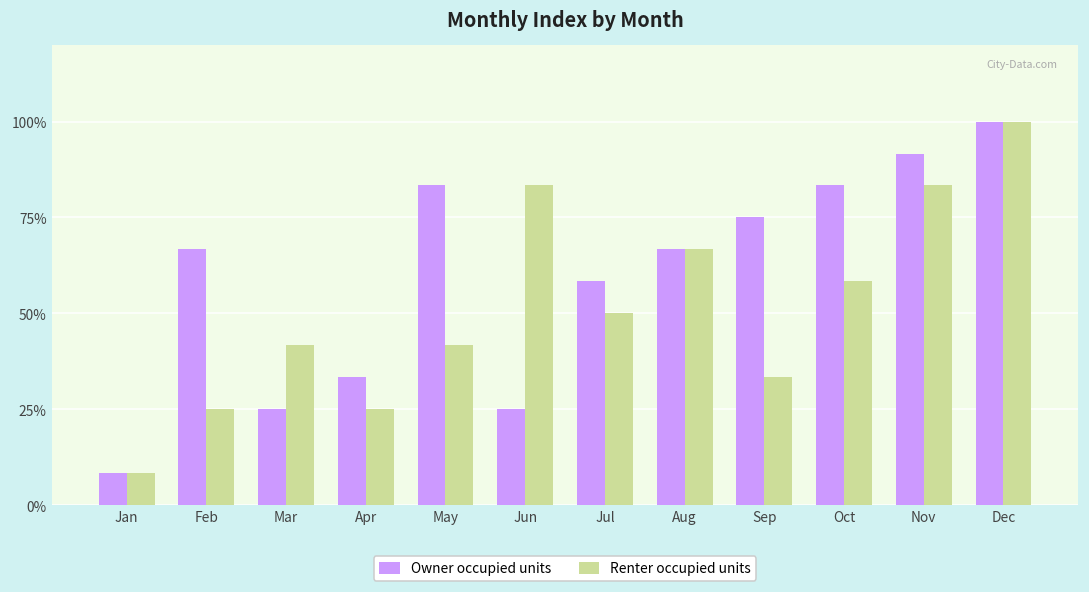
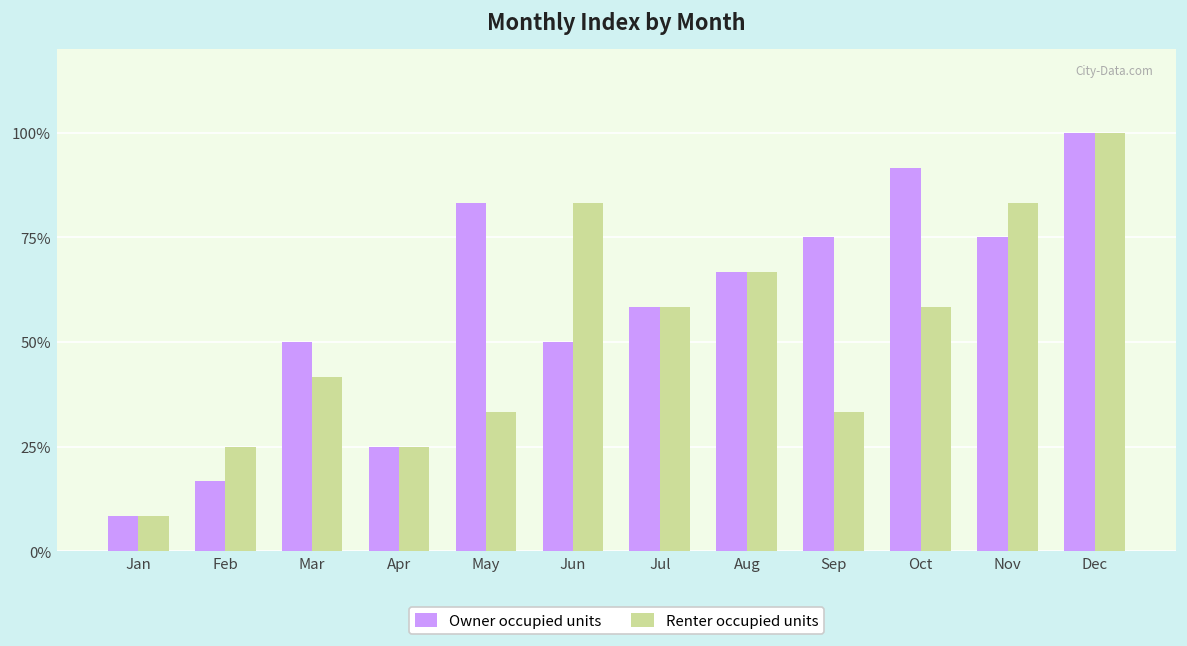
Owner occupied units, Feb: 67% -> 17%
Owner occupied units, Mar: 25% -> 50%
Owner occupied units, Apr: 33% -> 25%
Renter occupied units, May: 42% -> 33%
Owner occupied units, Jun: 25% -> 50%
Renter occupied units, Jul: 50% -> 58%
Owner occupied units, Oct: 83% -> 92%
Owner occupied units, Nov: 92% -> 75%
